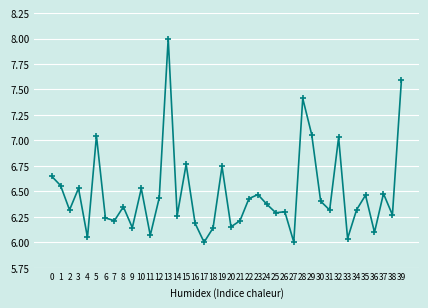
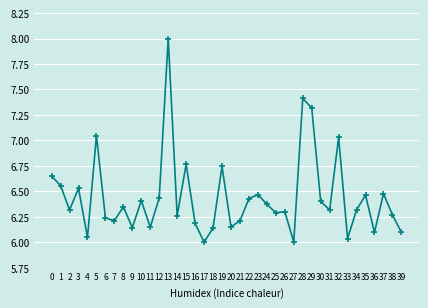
10: 6.53 -> 6.41
11: 6.07 -> 6.15
29: 7.06 -> 7.32
39: 7.59 -> 6.10
